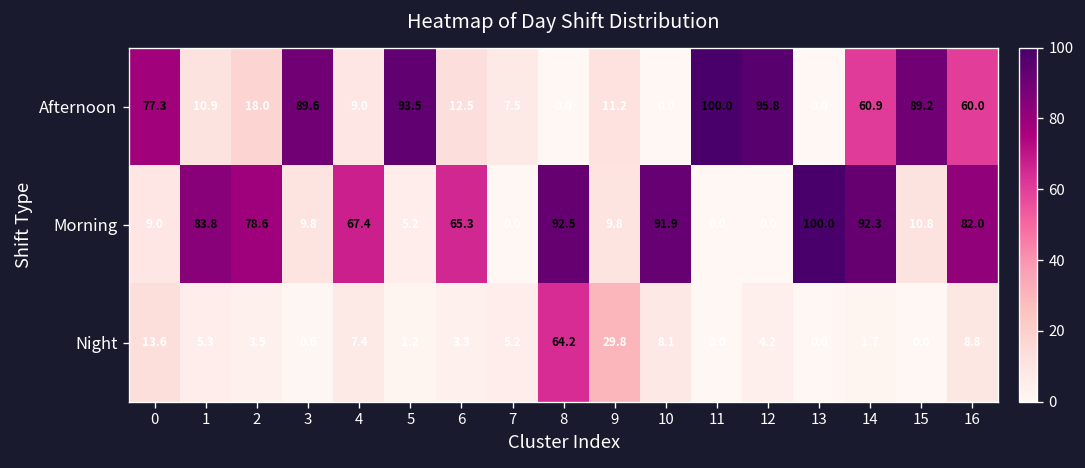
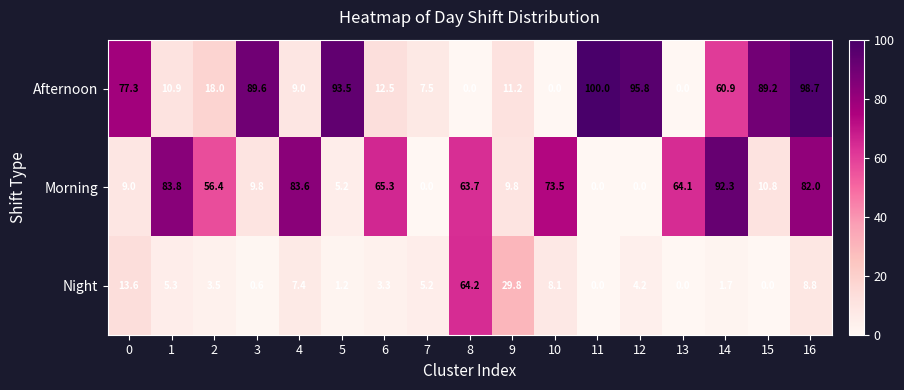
Afternoon, 16: 60.0 -> 98.7
Morning, 2: 78.6 -> 56.4
Morning, 4: 67.4 -> 83.6
Morning, 8: 92.5 -> 63.7
Morning, 10: 91.9 -> 73.5
Morning, 13: 100.0 -> 64.1
